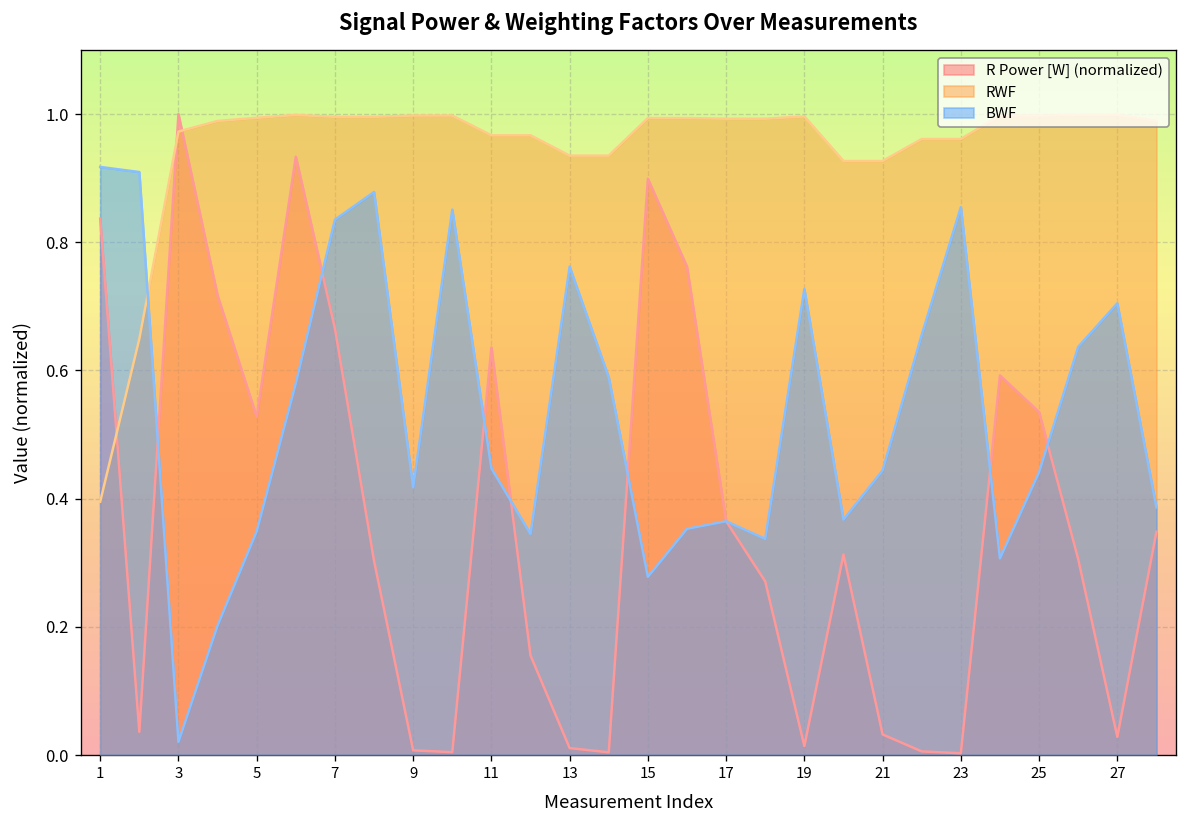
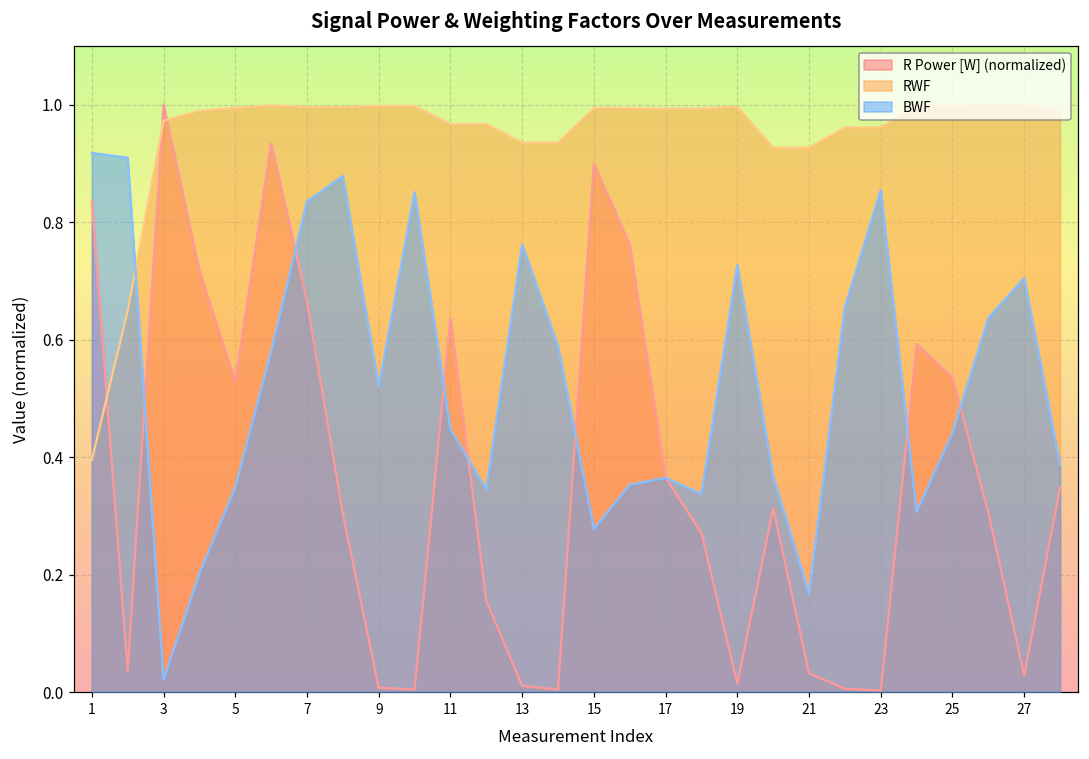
BWF, 9: 0.42 -> 0.52
BWF, 21: 0.44 -> 0.17
